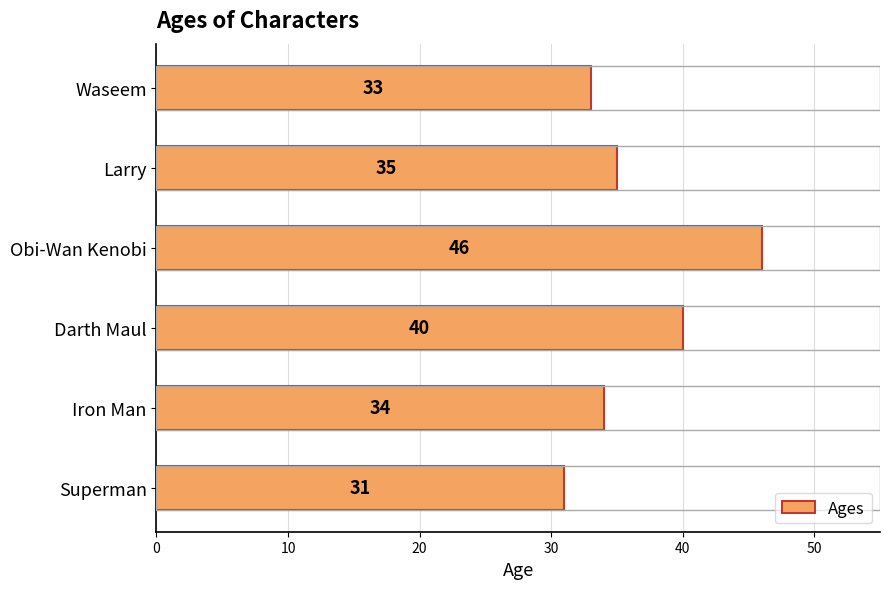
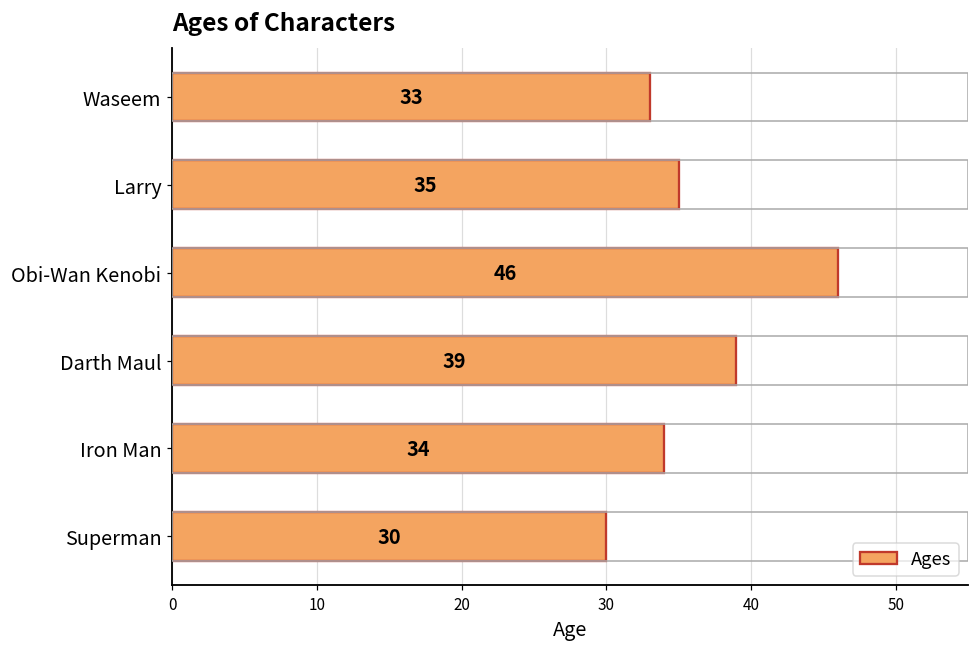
Darth Maul: 40 -> 39
Superman: 31 -> 30
